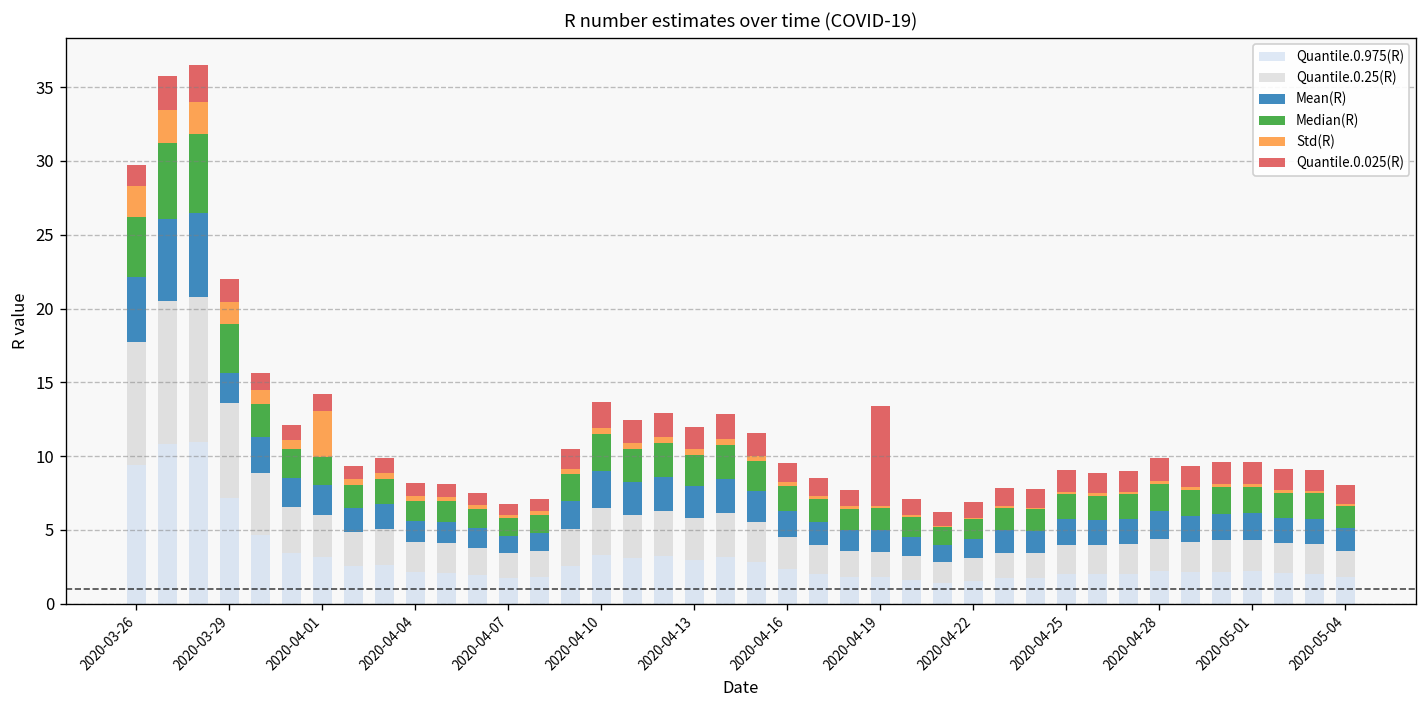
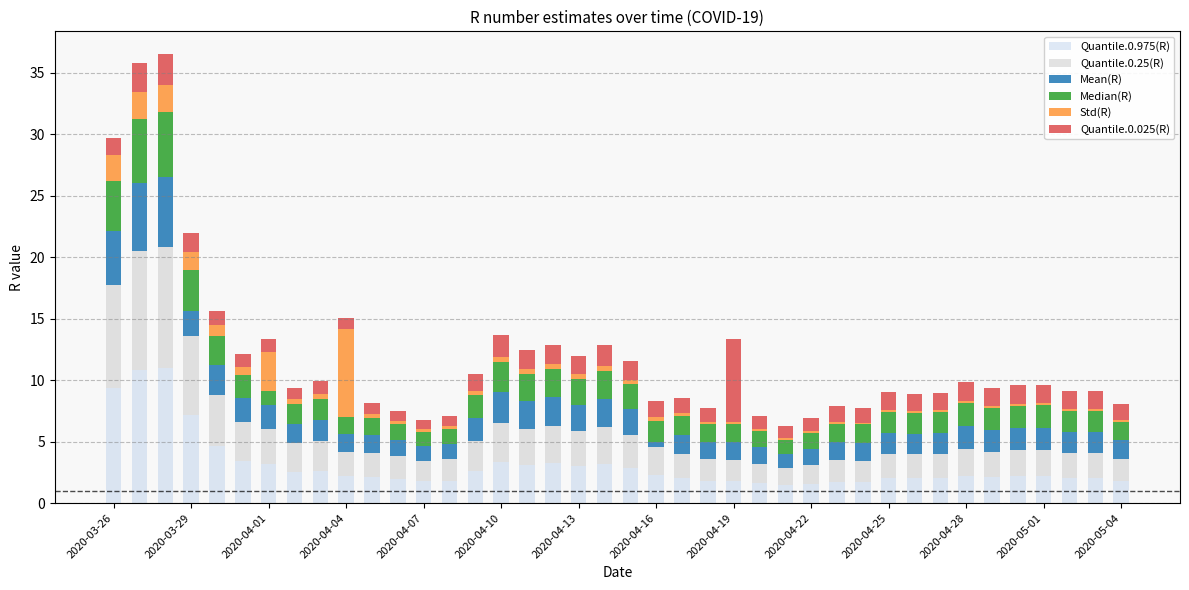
Median(R), 2020-04-01: 1.9 -> 1.1
Std(R), 2020-04-04: 0.3 -> 7.2
Mean(R), 2020-04-16: 1.7 -> 0.5
